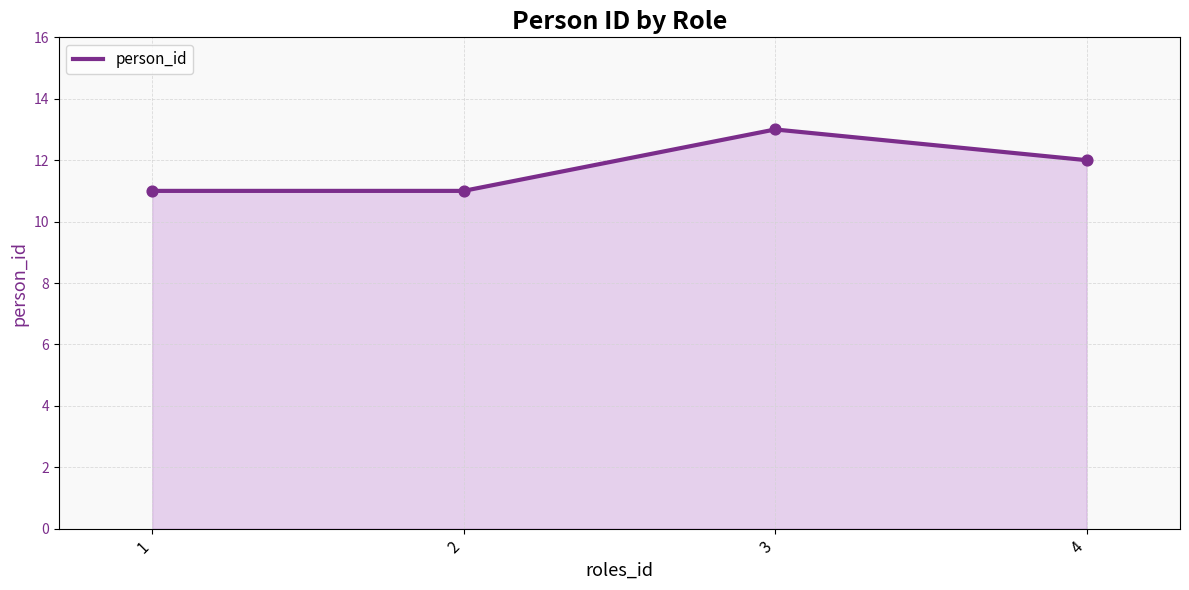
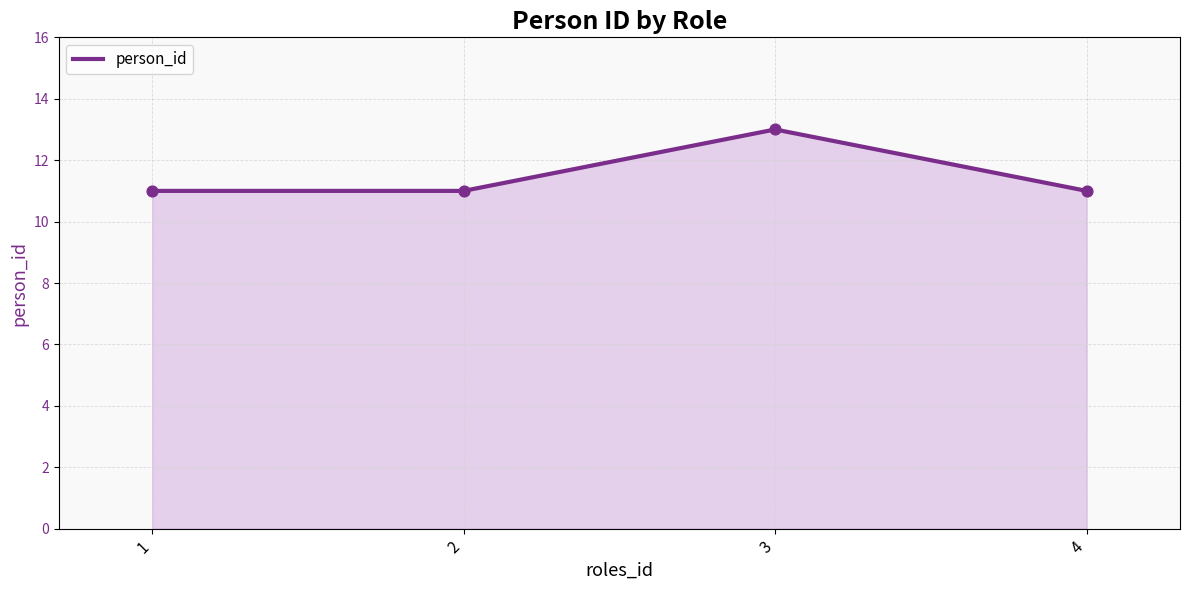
4: 12 -> 11
